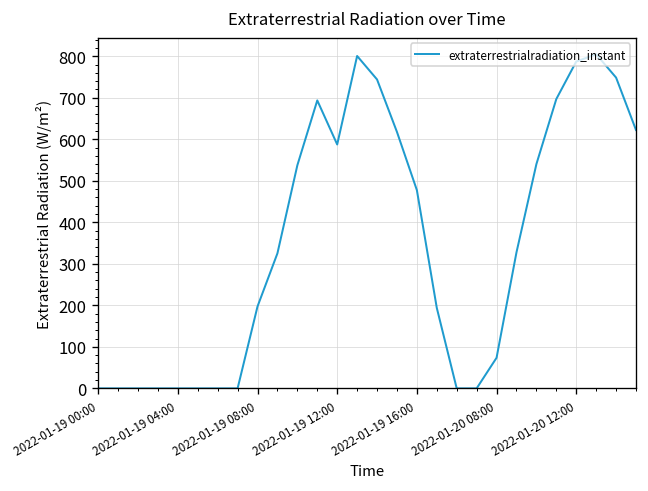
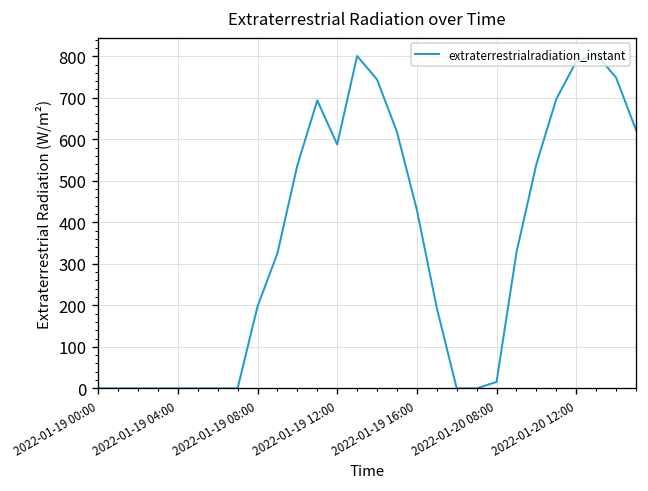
2022-01-19 16:00: 480 -> 430
2022-01-20 08:00: 70 -> 20
